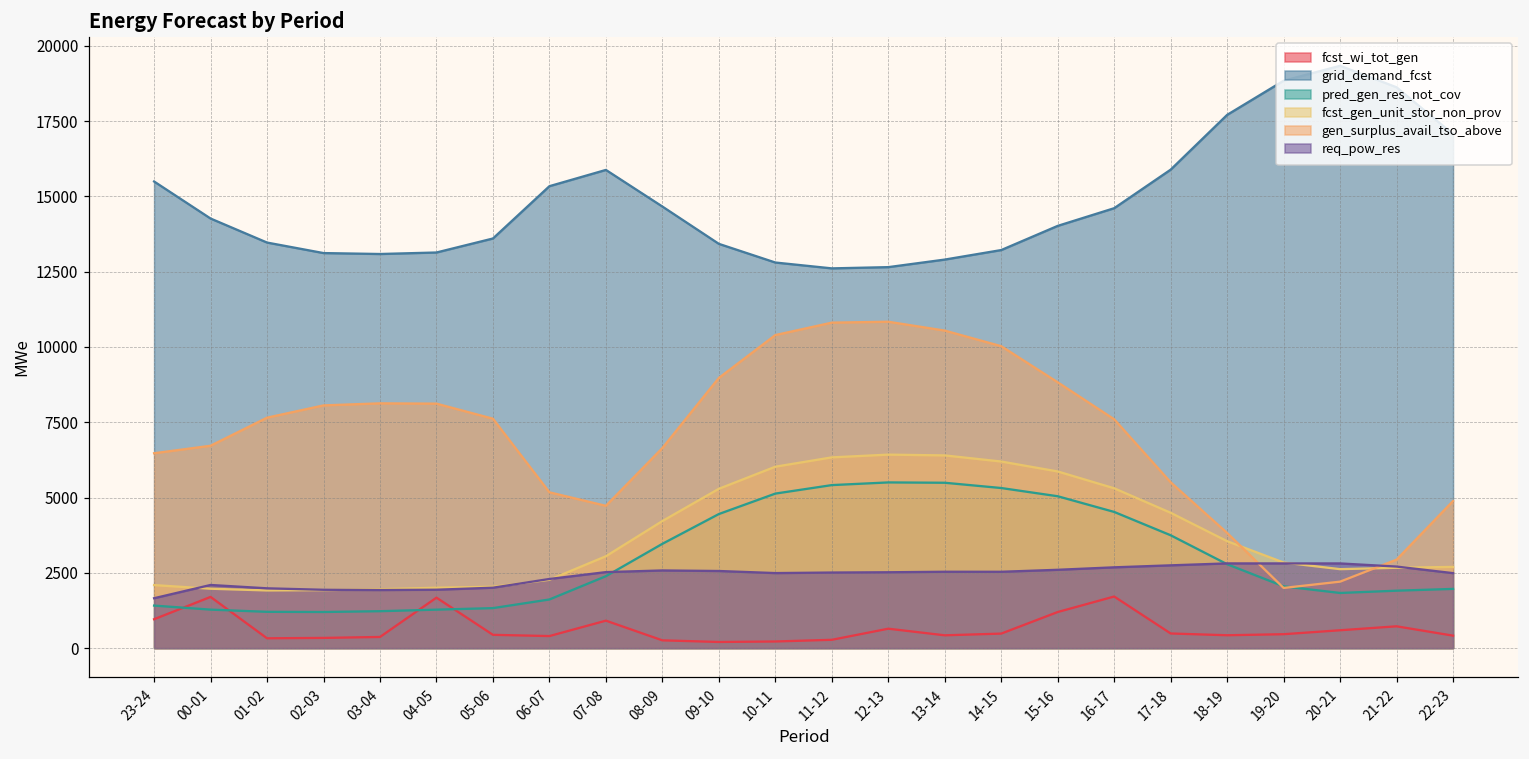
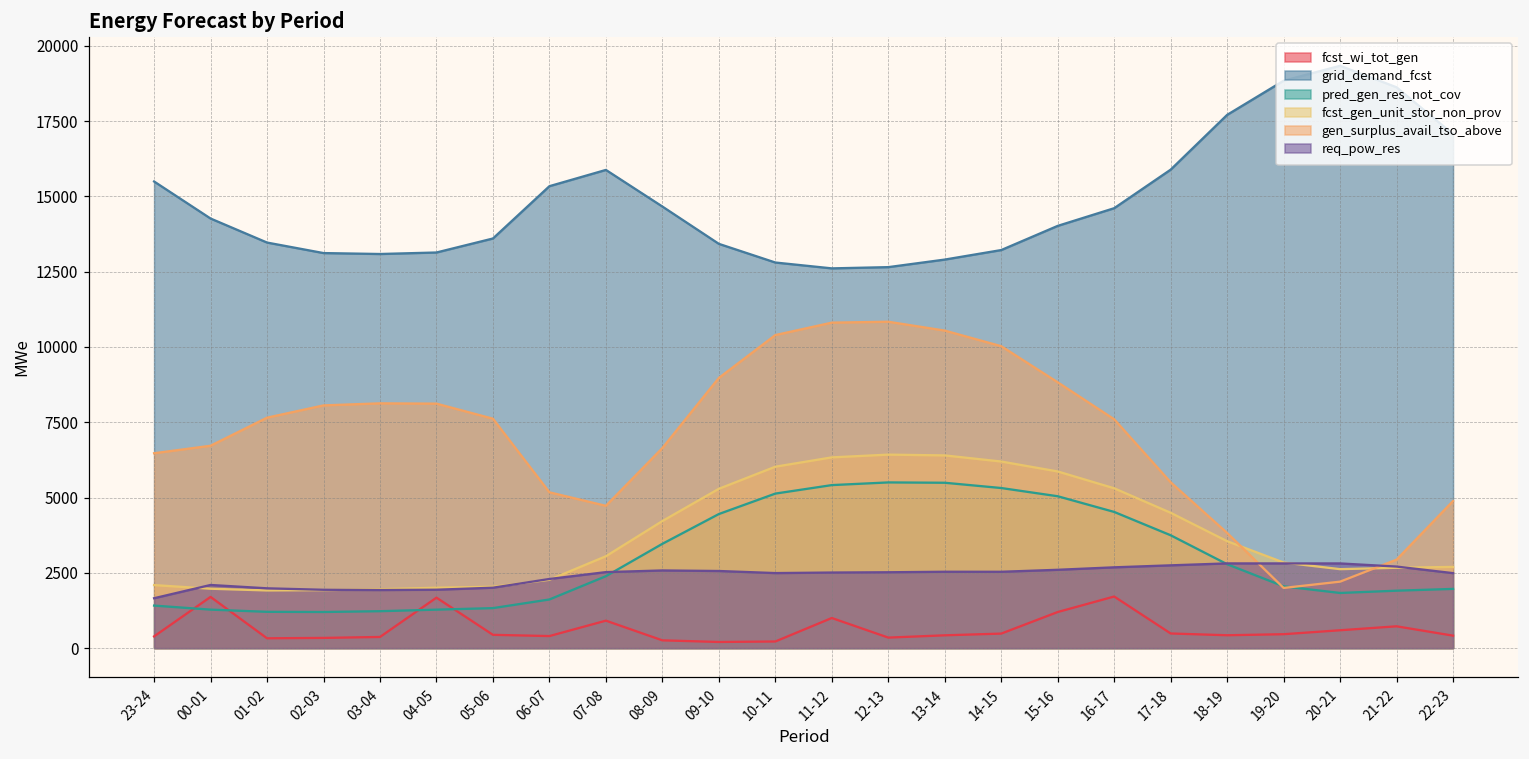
fcst_wi_tot_gen, 23-24: 1000 -> 400
fcst_wi_tot_gen, 11-12: 300 -> 1000
fcst_wi_tot_gen, 12-13: 600 -> 300
